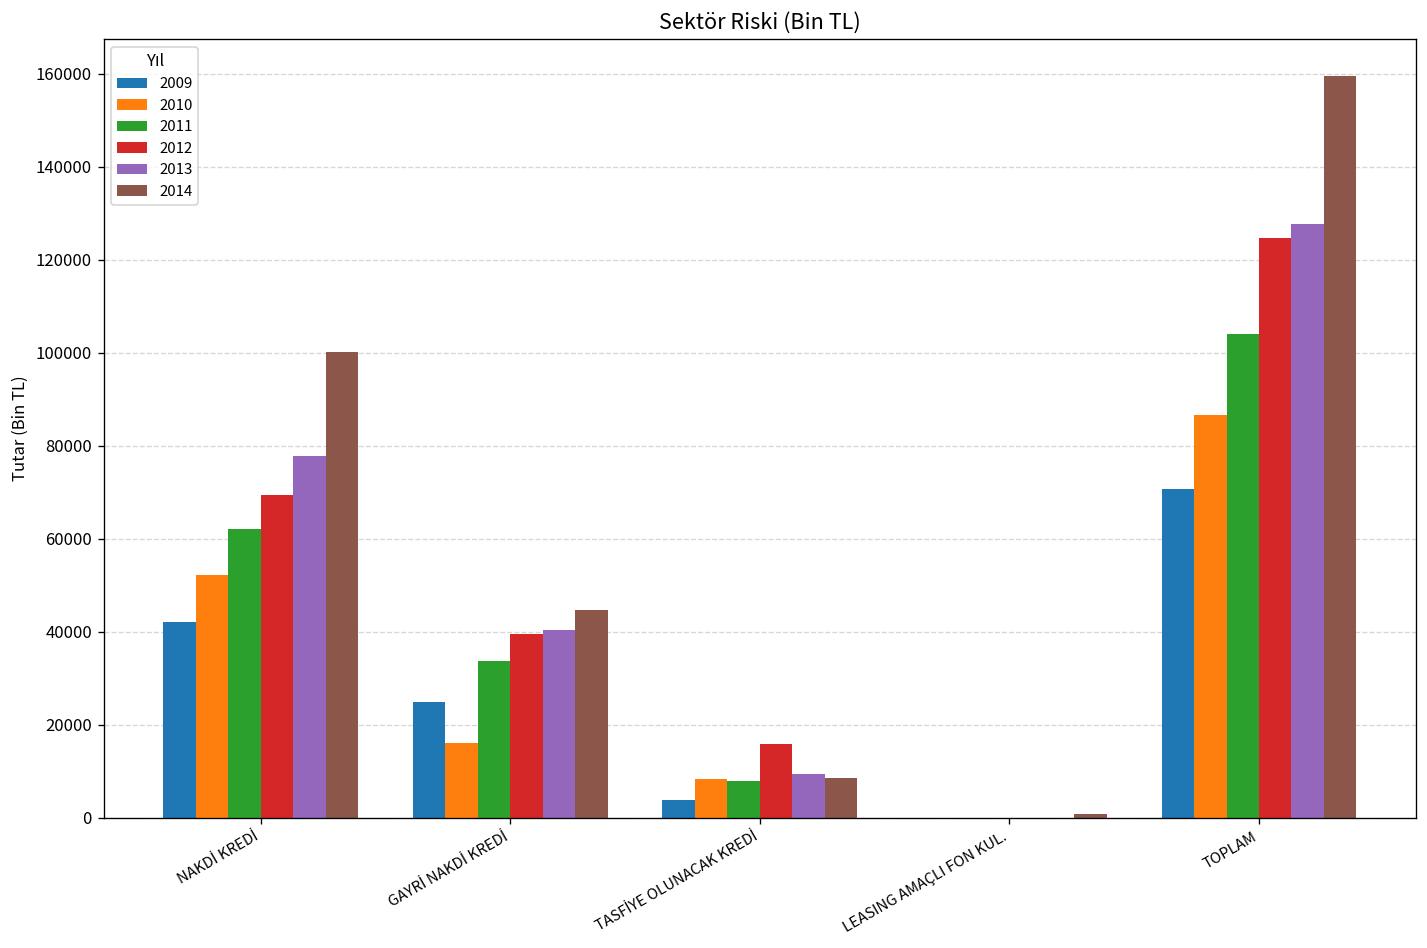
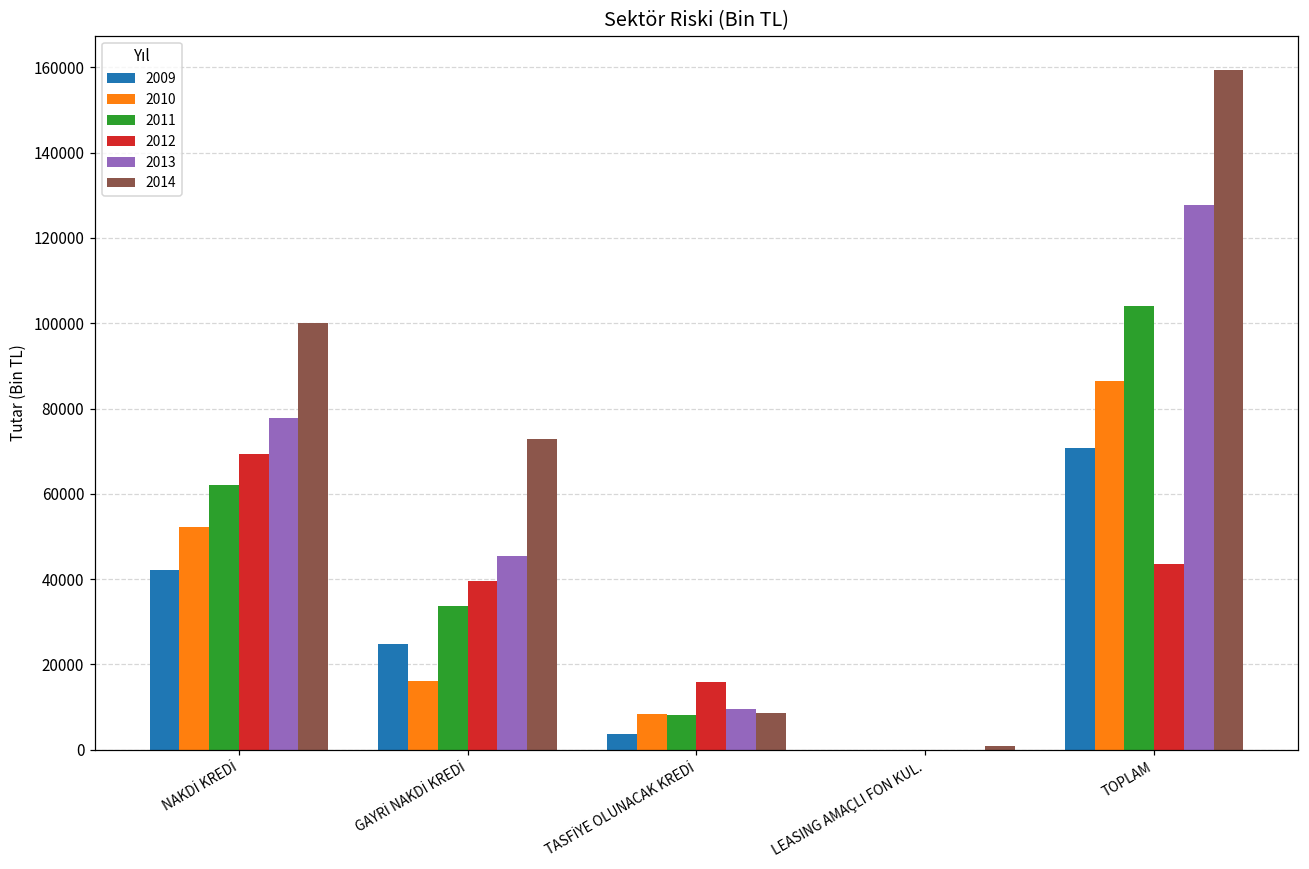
2013, GAYRİ NAKDİ KREDİ: 40000 -> 45000
2014, GAYRİ NAKDİ KREDİ: 45000 -> 73000
2012, TOPLAM: 125000 -> 44000
